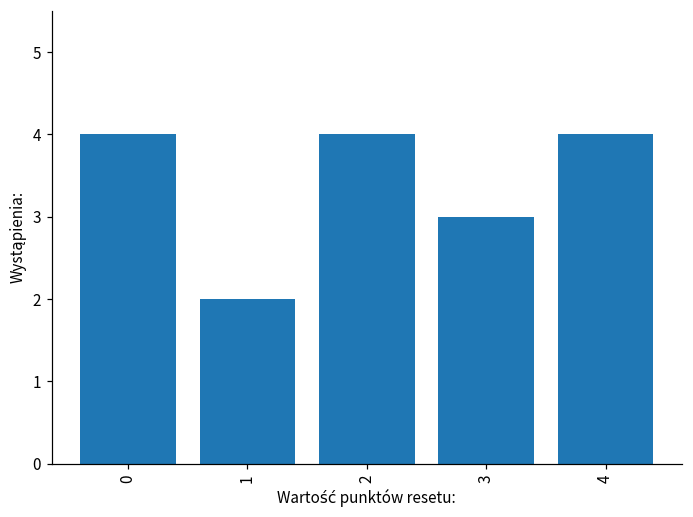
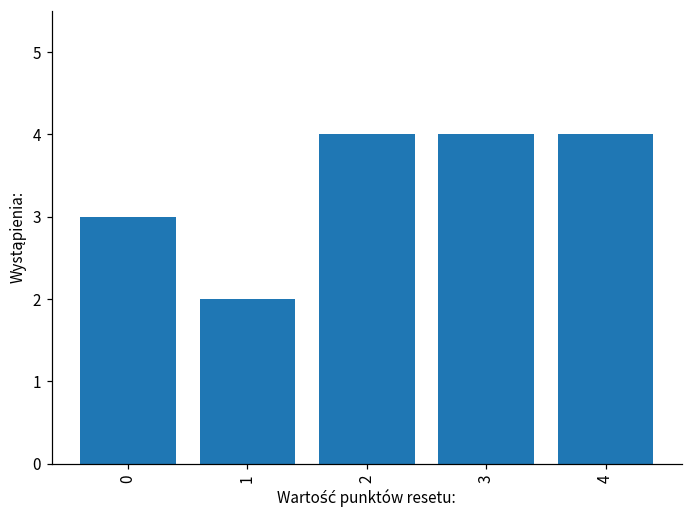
0: 4 -> 3
3: 3 -> 4
